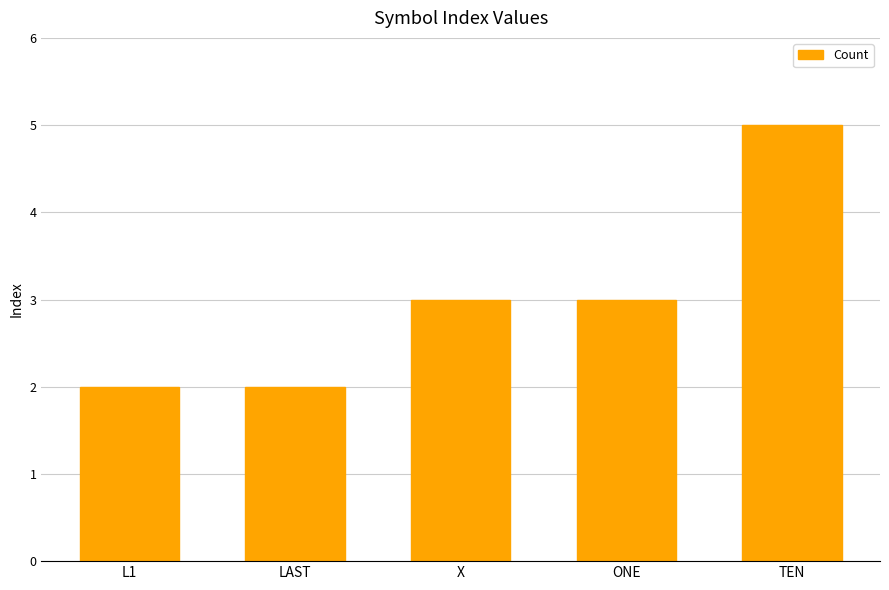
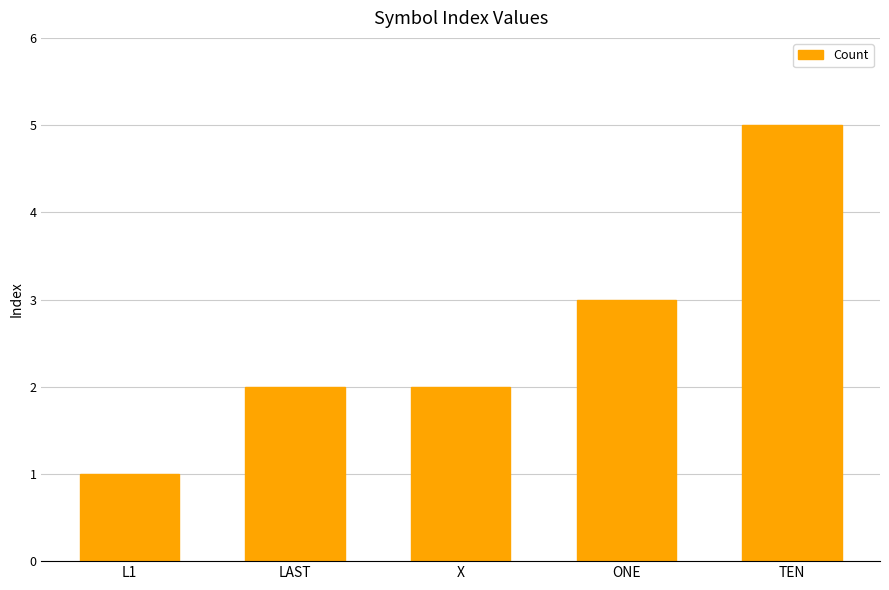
L1: 2 -> 1
X: 3 -> 2
